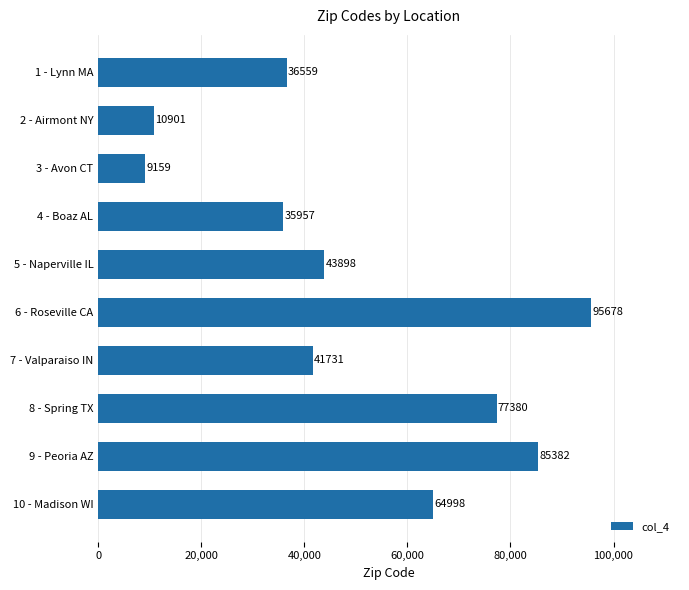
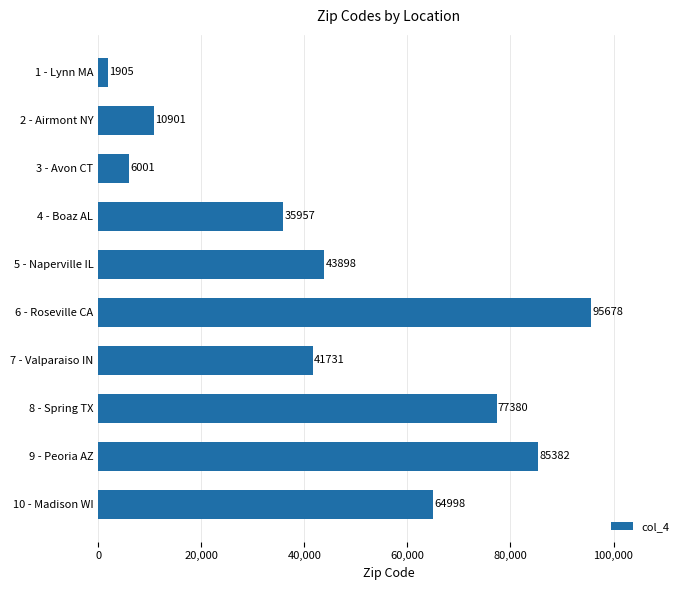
1 - Lynn MA: 36559 -> 1905
3 - Avon CT: 9159 -> 6001
